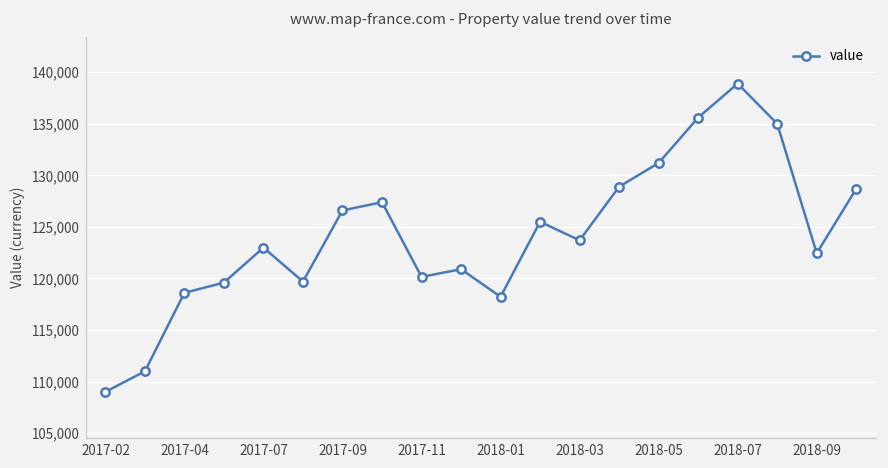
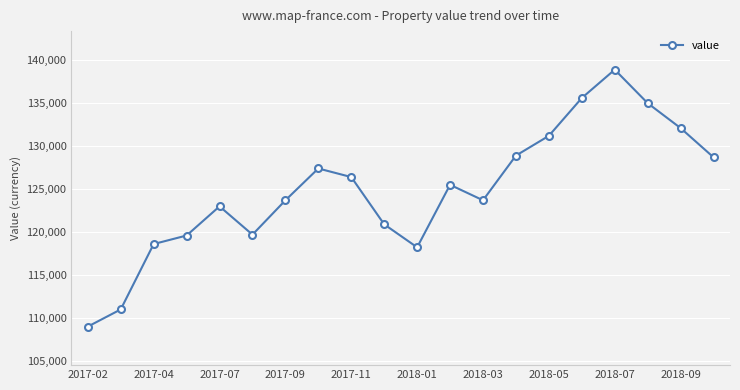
2017-09: 127,000 -> 124,000
2017-11: 120,000 -> 126,000
2018-09: 122,000 -> 132,000
